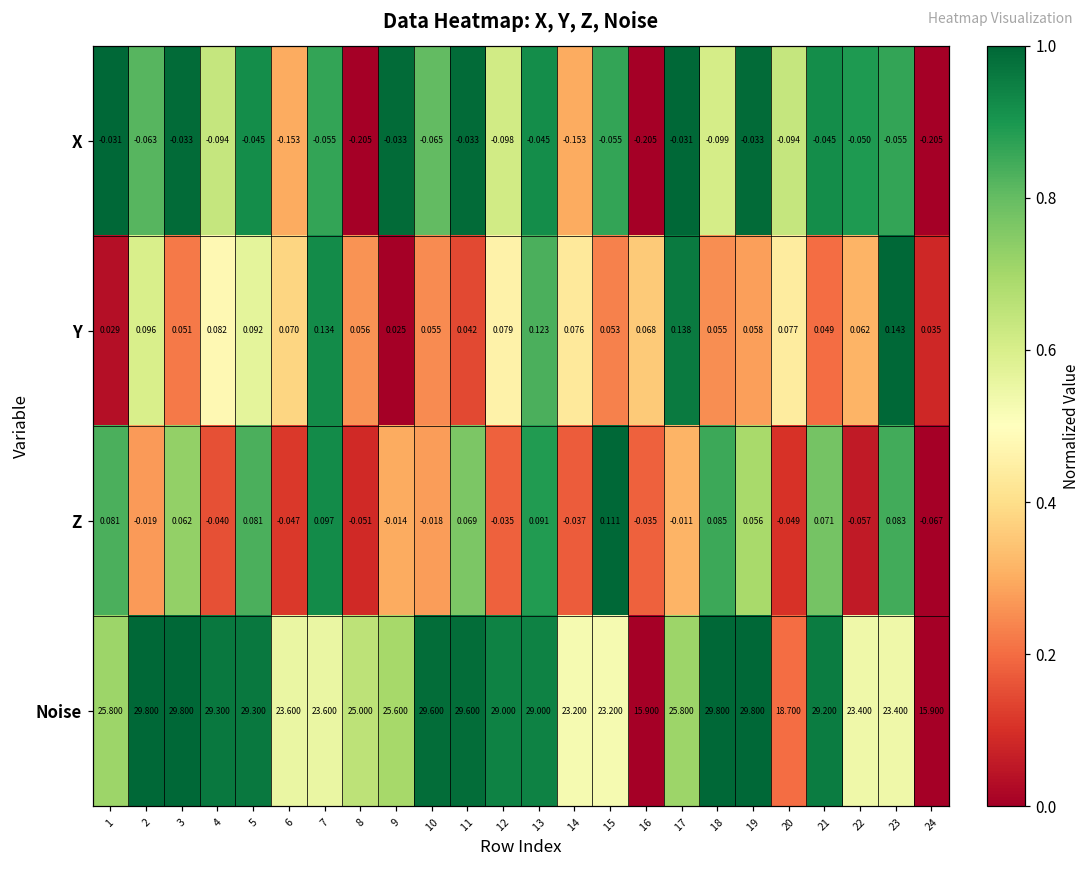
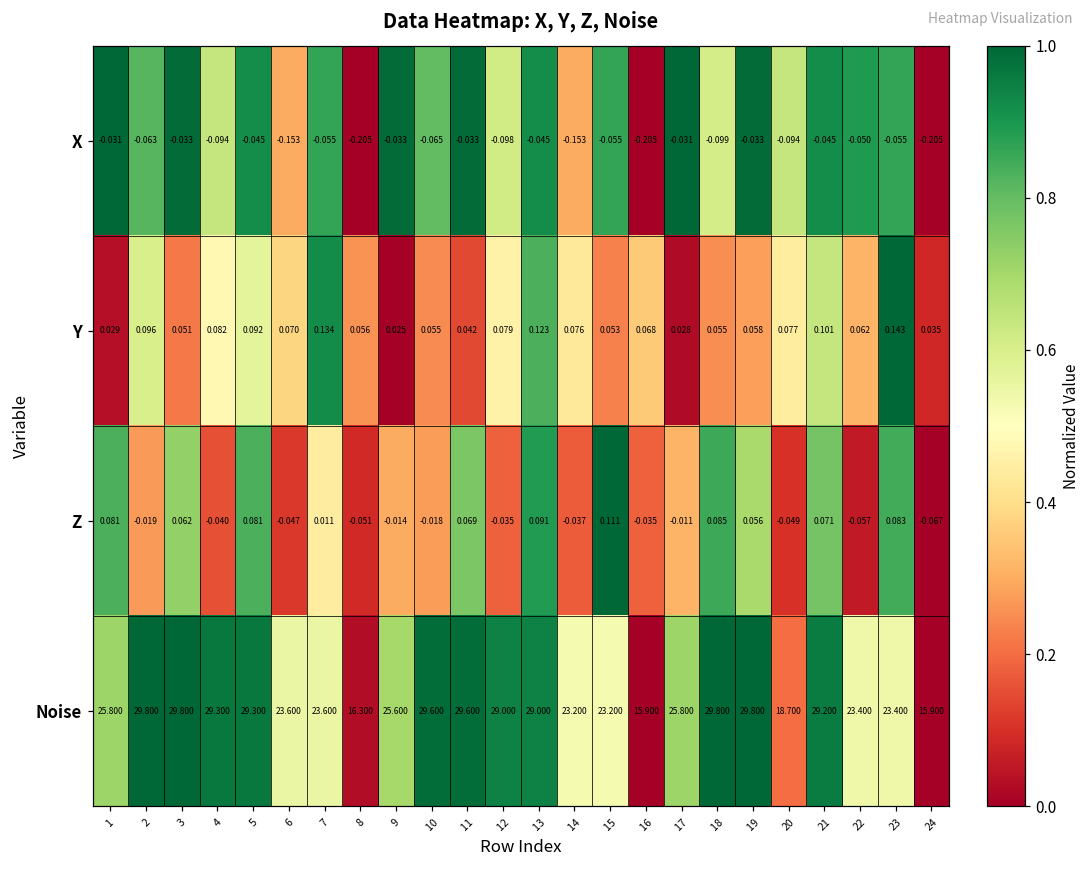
Y, 17: 0.138 -> 0.028
Y, 21: 0.049 -> 0.101
Z, 7: 0.097 -> 0.011
Noise, 8: 25.000 -> 16.300
